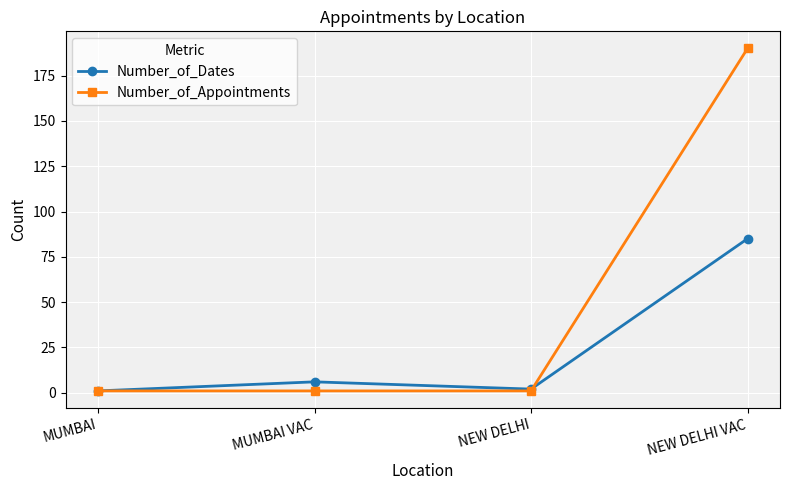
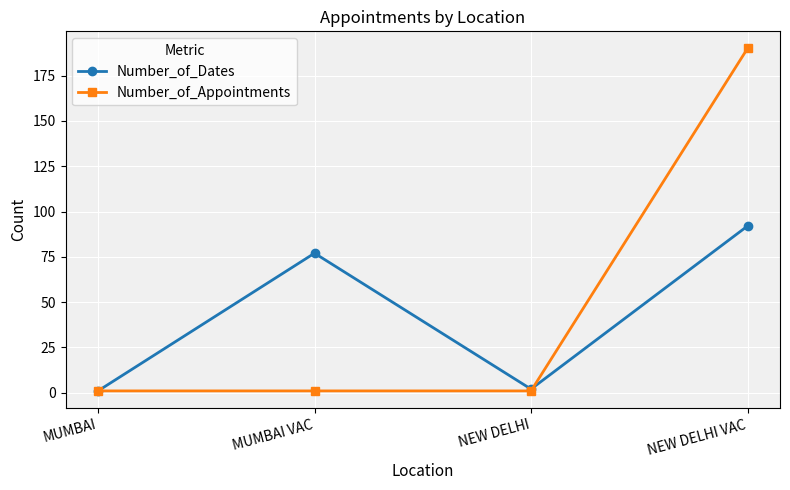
Number_of_Dates, MUMBAI VAC: 6 -> 77
Number_of_Dates, NEW DELHI VAC: 85 -> 92
